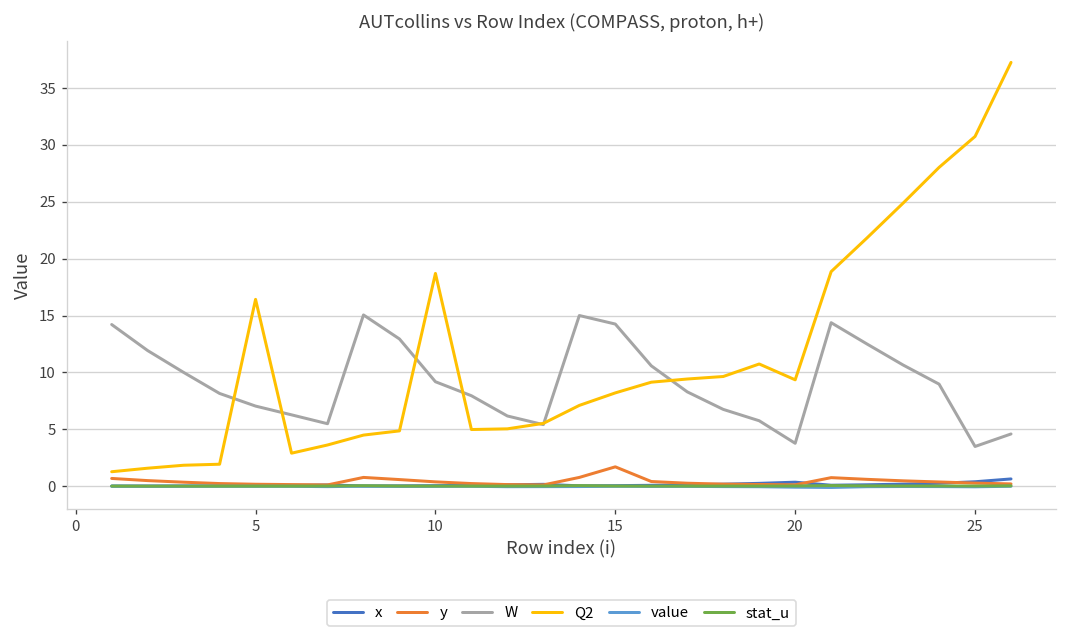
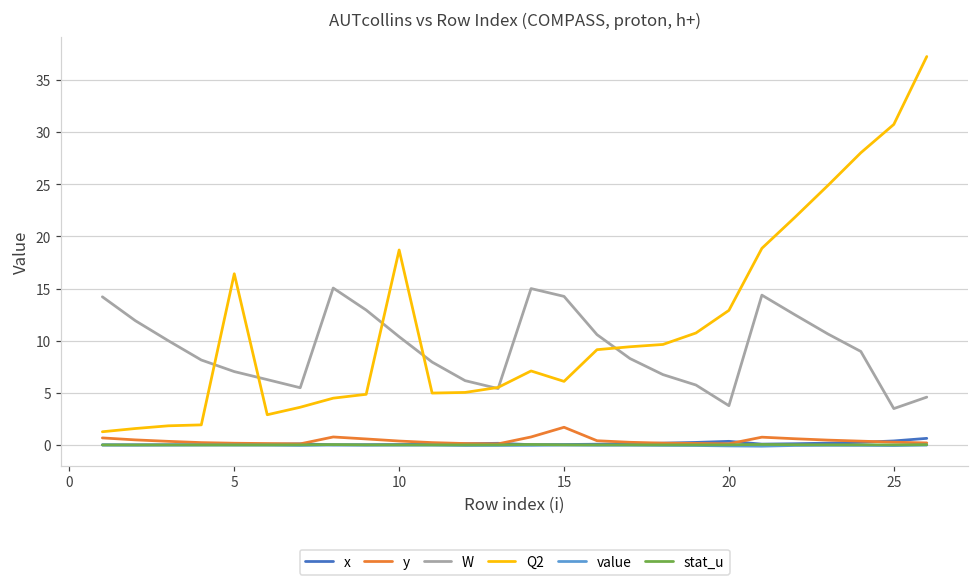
W, 10: 9 -> 10
Q2, 15: 8 -> 6
Q2, 20: 9 -> 13
